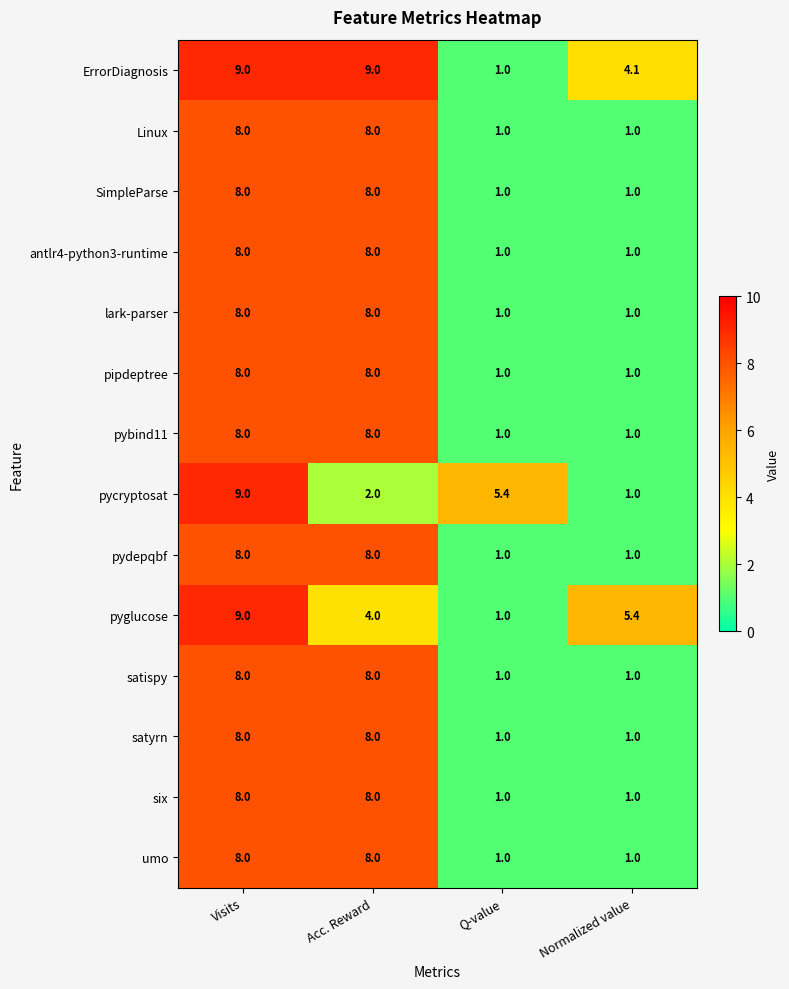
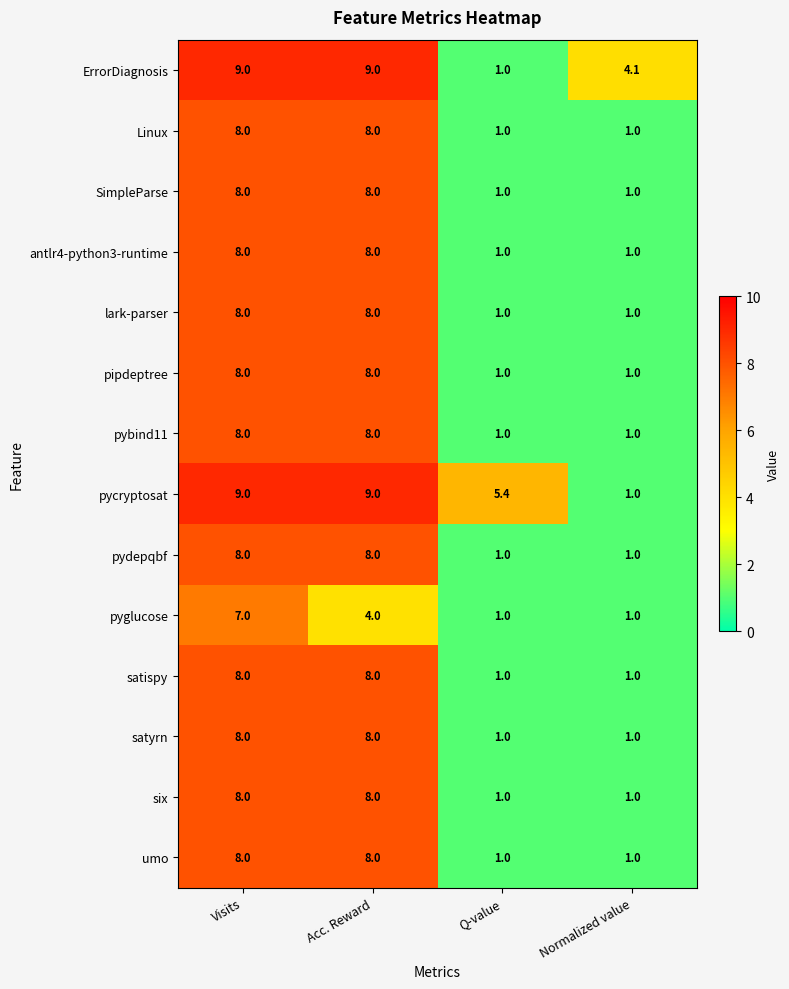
pycryptosat, Acc. Reward: 2.0 -> 9.0
pyglucose, Visits: 9.0 -> 7.0
pyglucose, Normalized value: 5.4 -> 1.0
